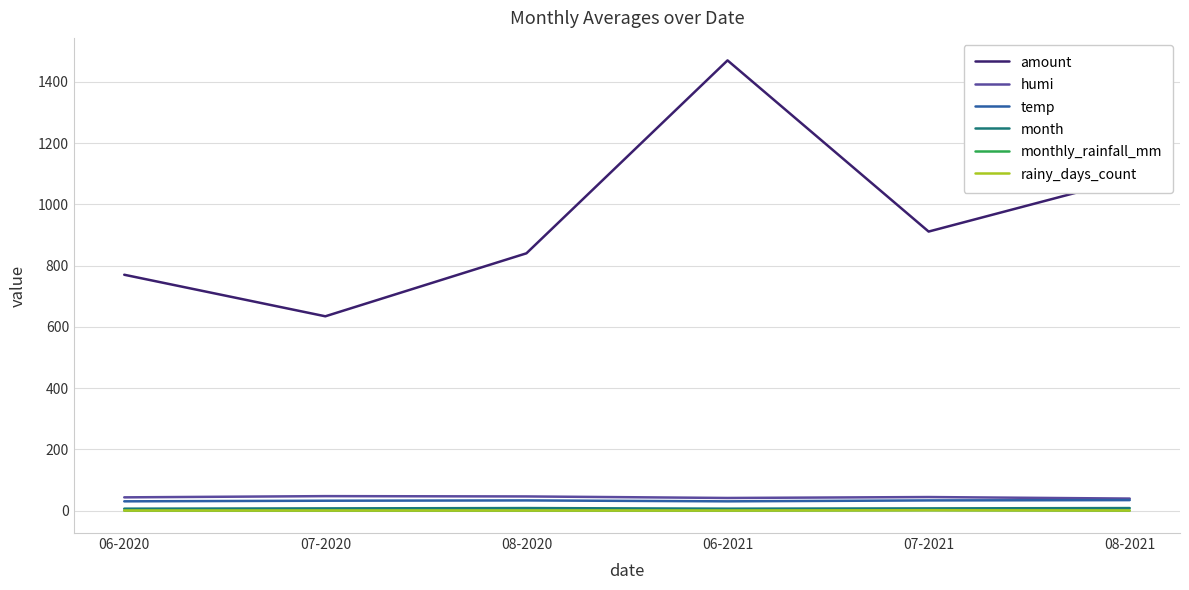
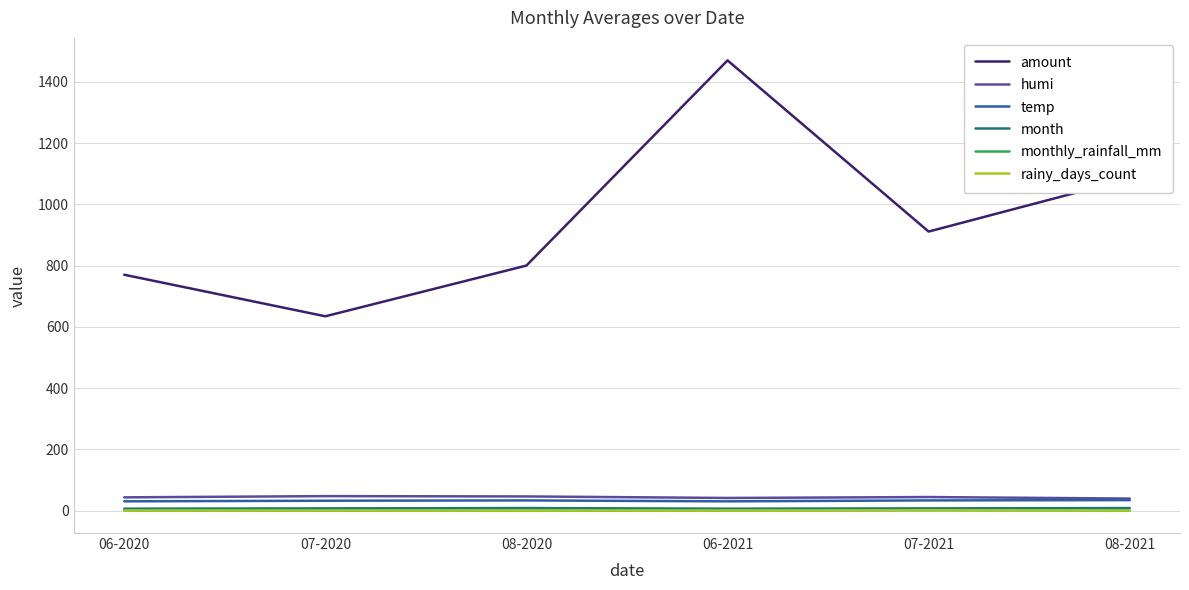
amount, 08-2020: 840 -> 800
